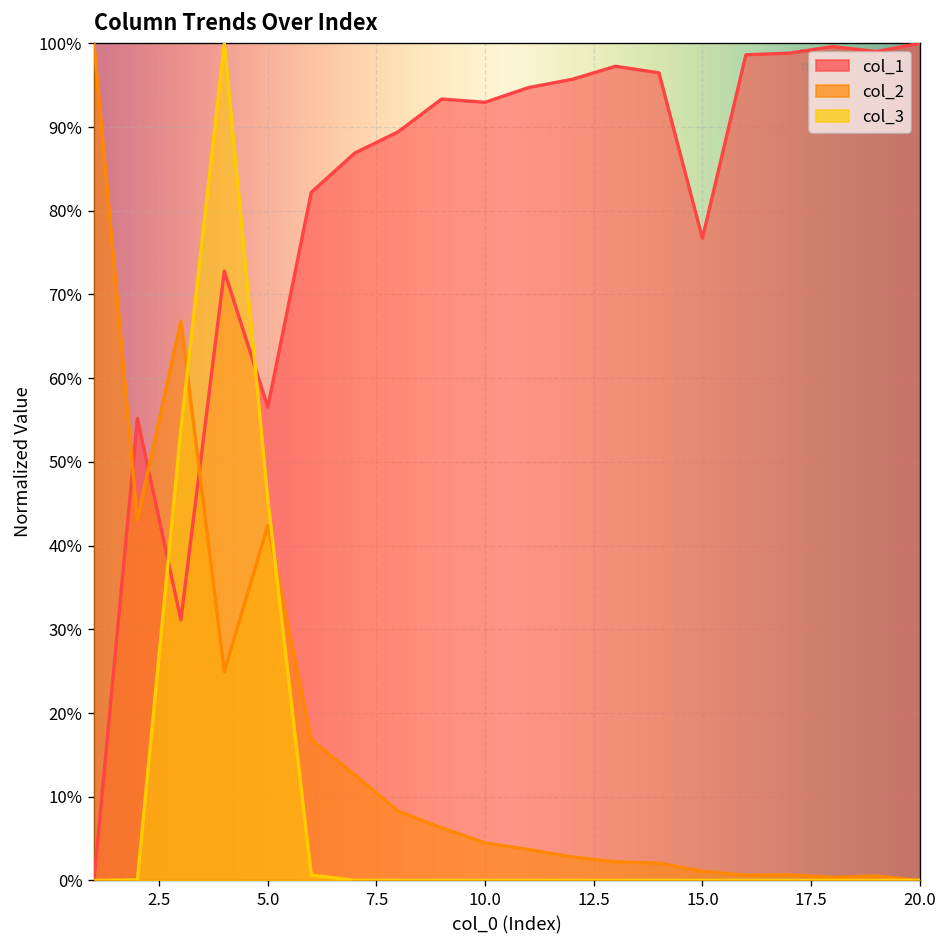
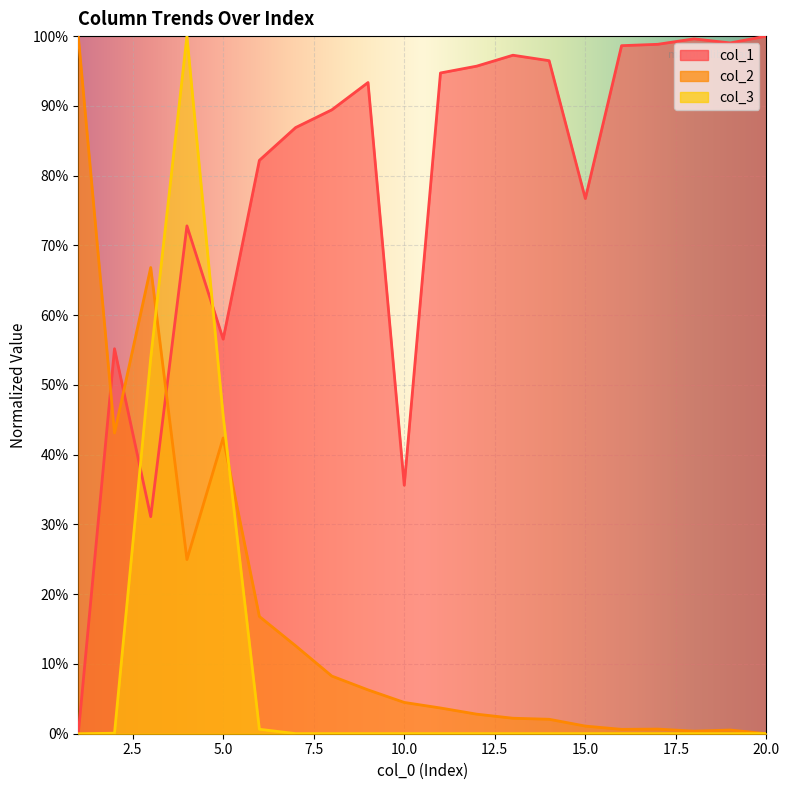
col_1, 10.0: 93% -> 36%
